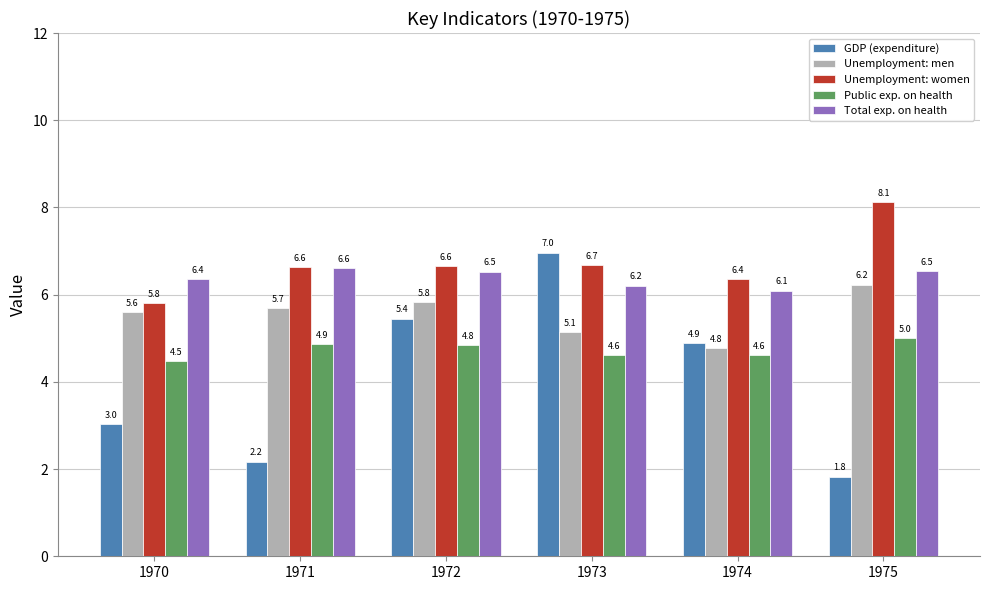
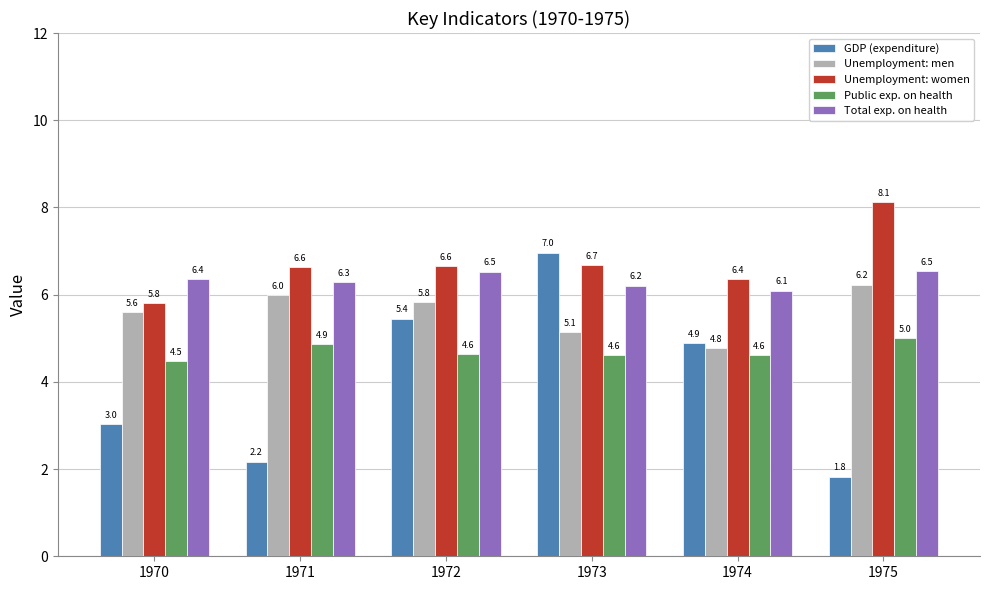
Unemployment: men, 1971: 5.7 -> 6.0
Total exp. on health, 1971: 6.6 -> 6.3
Public exp. on health, 1972: 4.8 -> 4.6
